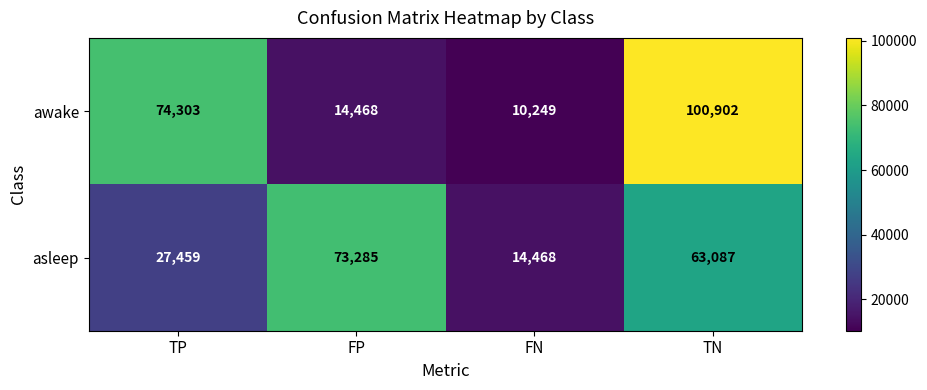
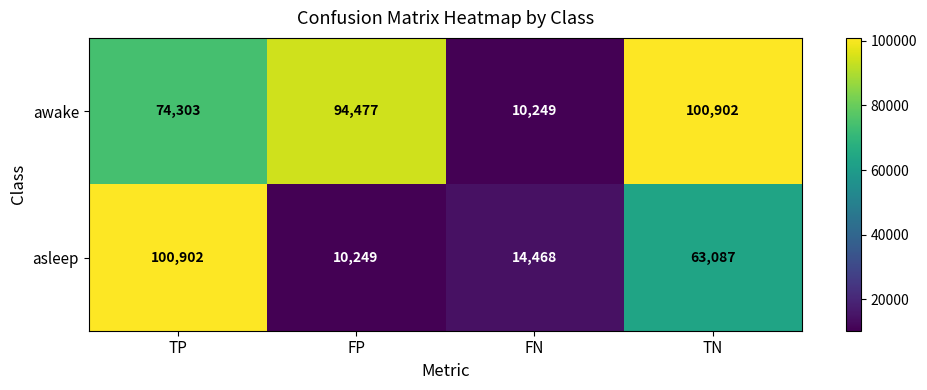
awake, FP: 14,468 -> 94,477
asleep, TP: 27,459 -> 100,902
asleep, FP: 73,285 -> 10,249
